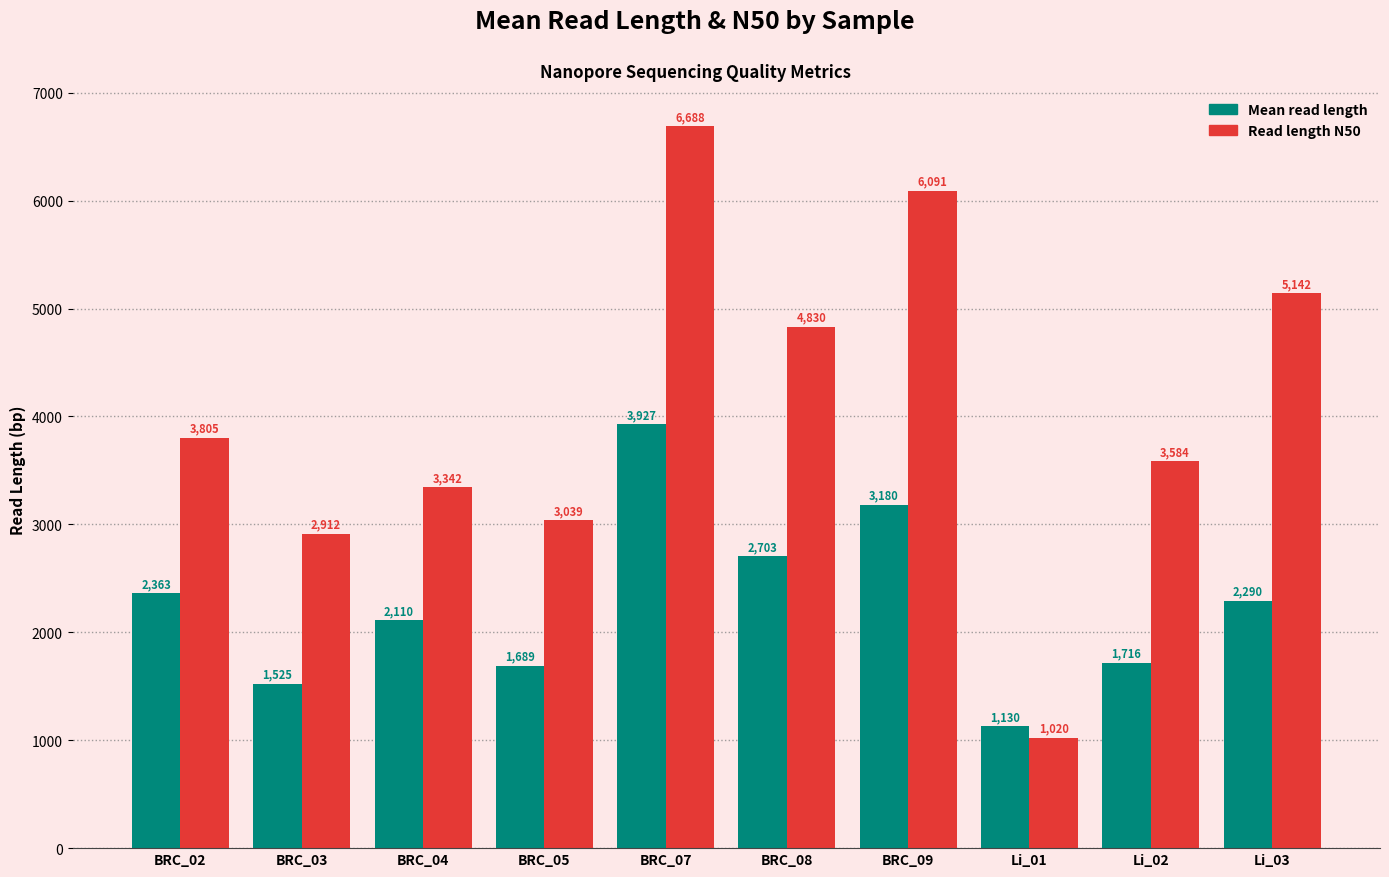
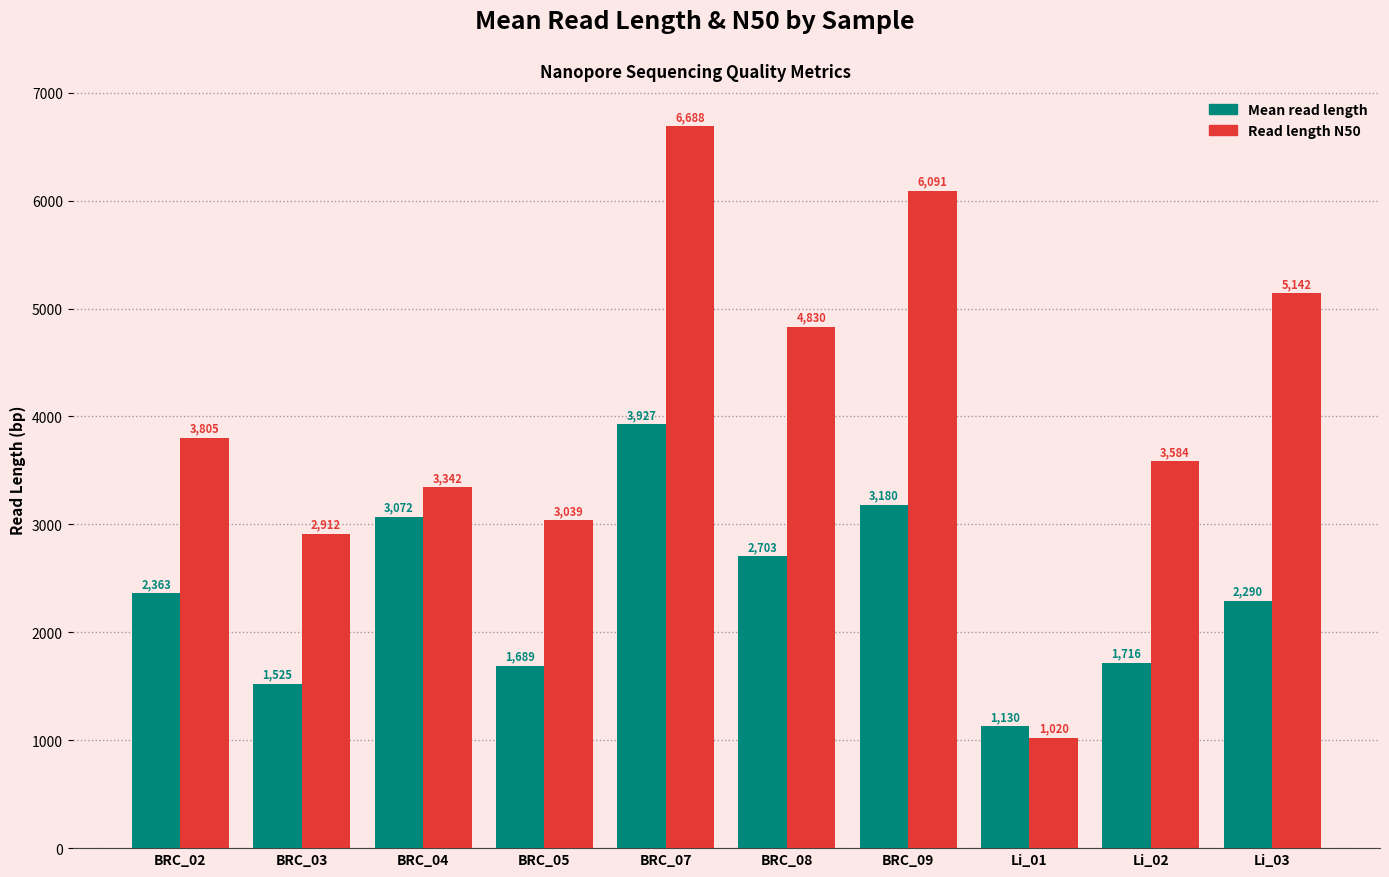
Mean read length, BRC_04: 2,110 -> 3,072
